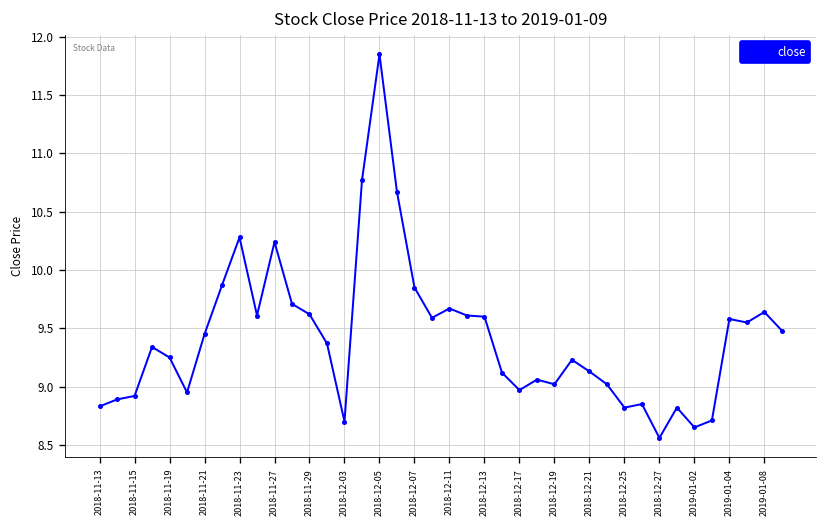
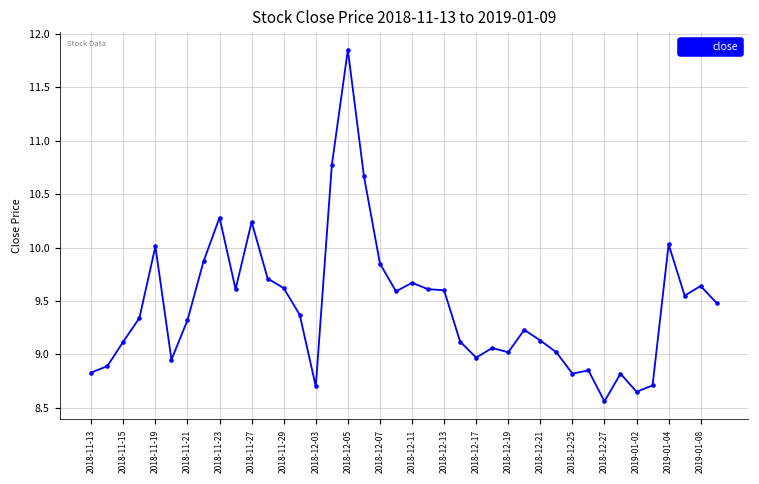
2018-11-15: 8.9 -> 9.1
2018-11-19: 9.3 -> 10.0
2018-11-21: 9.5 -> 9.3
2019-01-04: 9.6 -> 10.0
